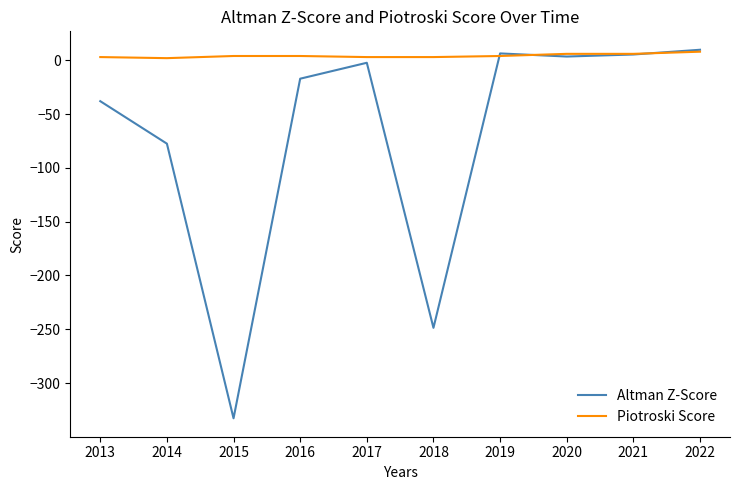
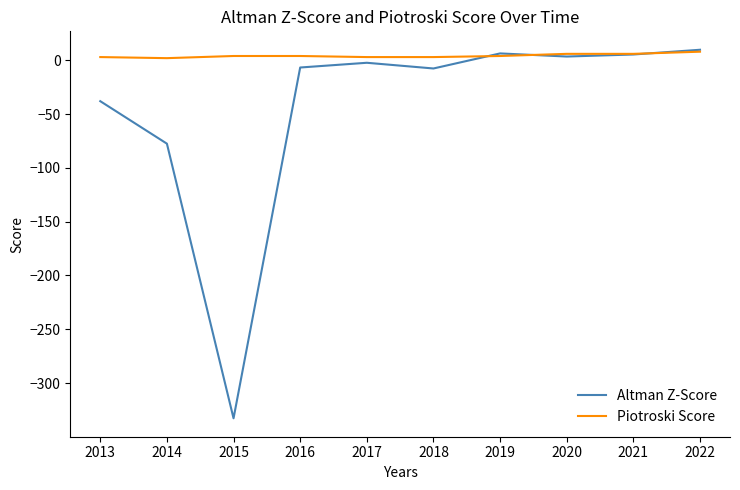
Altman Z-Score, 2016: -17 -> -7
Altman Z-Score, 2018: -249 -> -8
